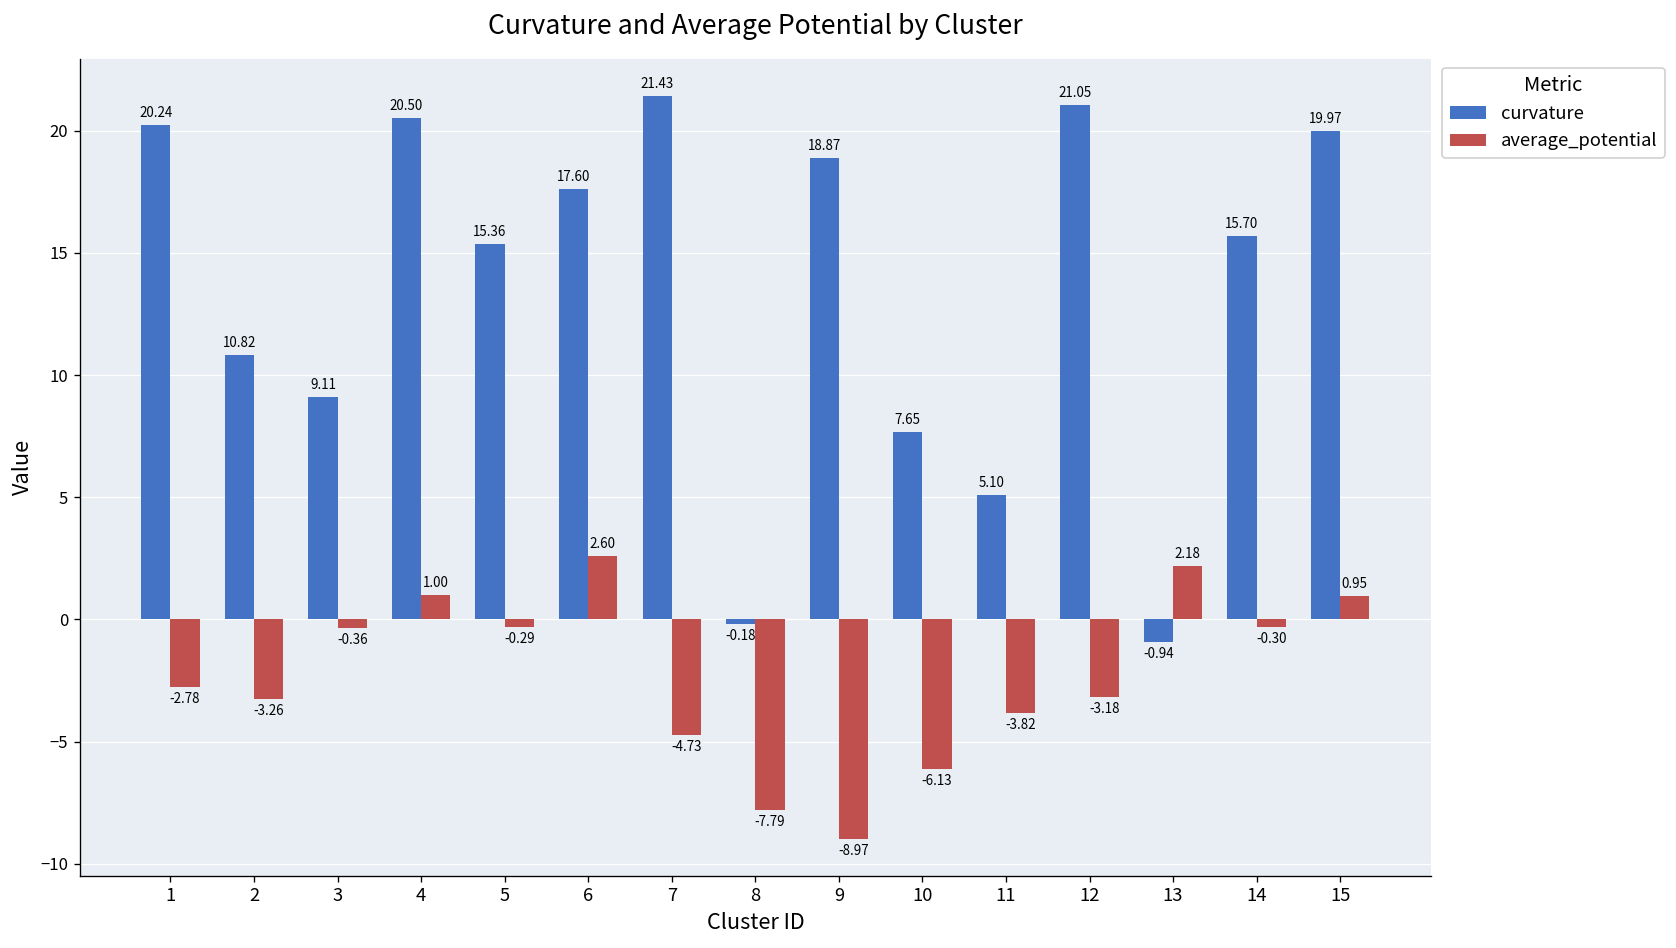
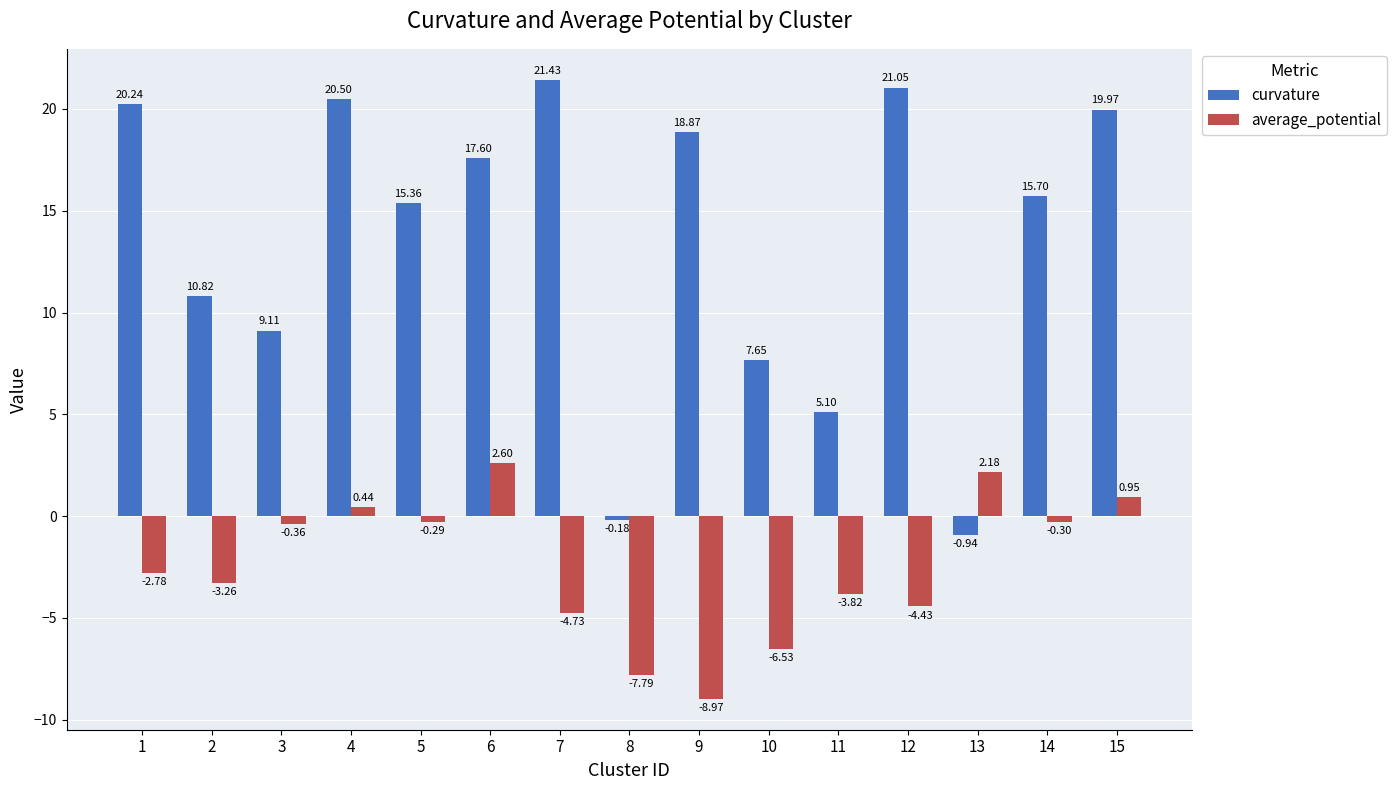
average_potential, 4: 1.00 -> 0.44
average_potential, 10: -6.13 -> -6.53
average_potential, 12: -3.18 -> -4.43
